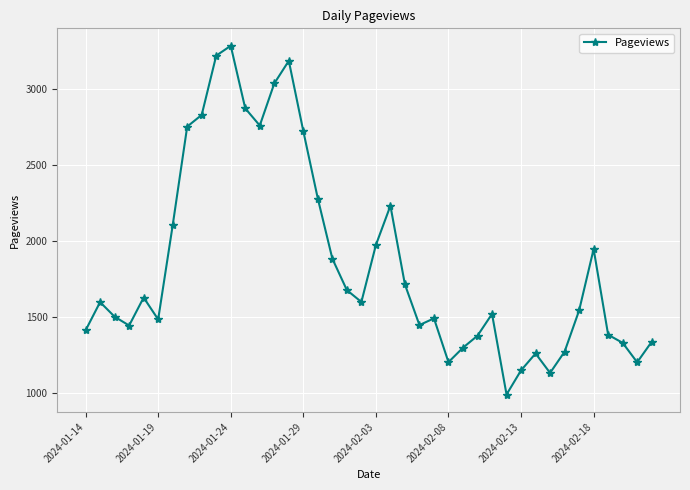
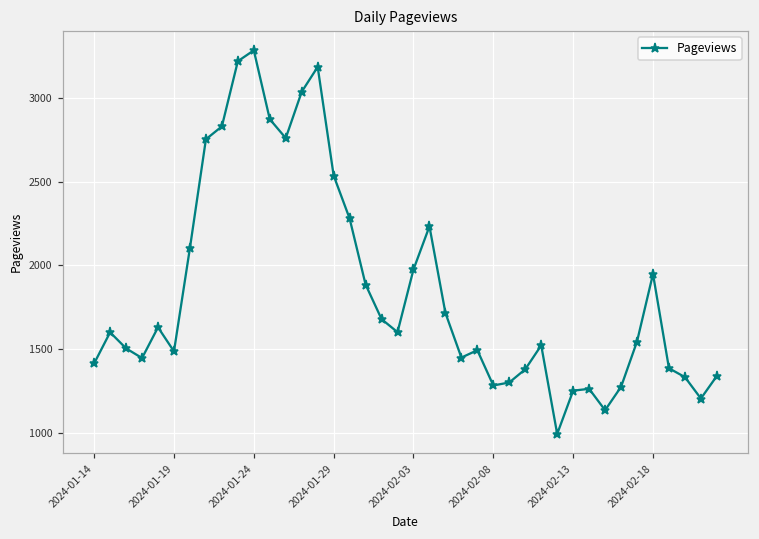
2024-01-29: 2730 -> 2540
2024-02-08: 1210 -> 1280
2024-02-13: 1150 -> 1250
